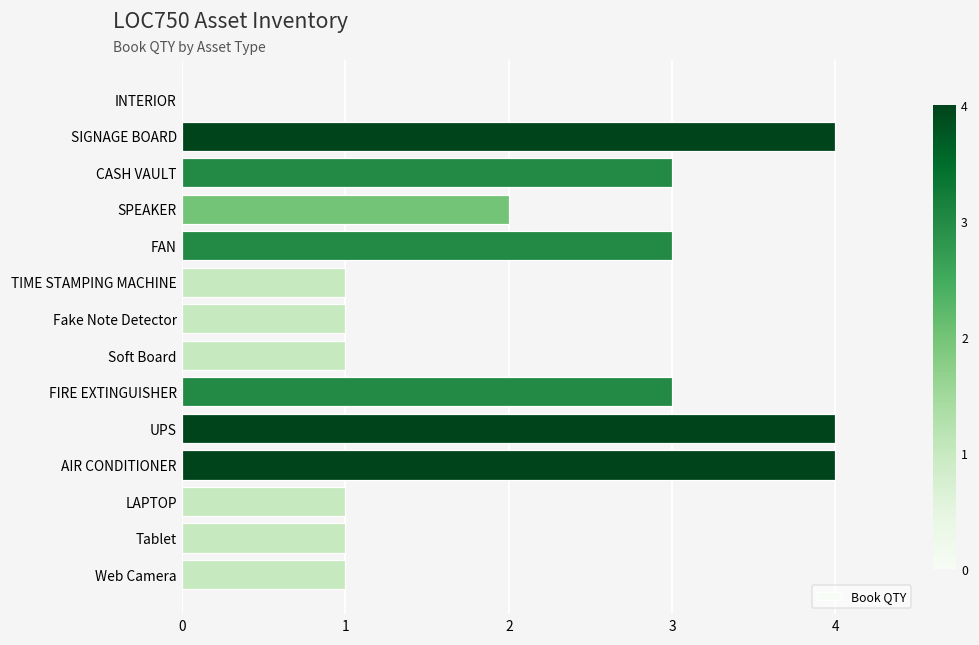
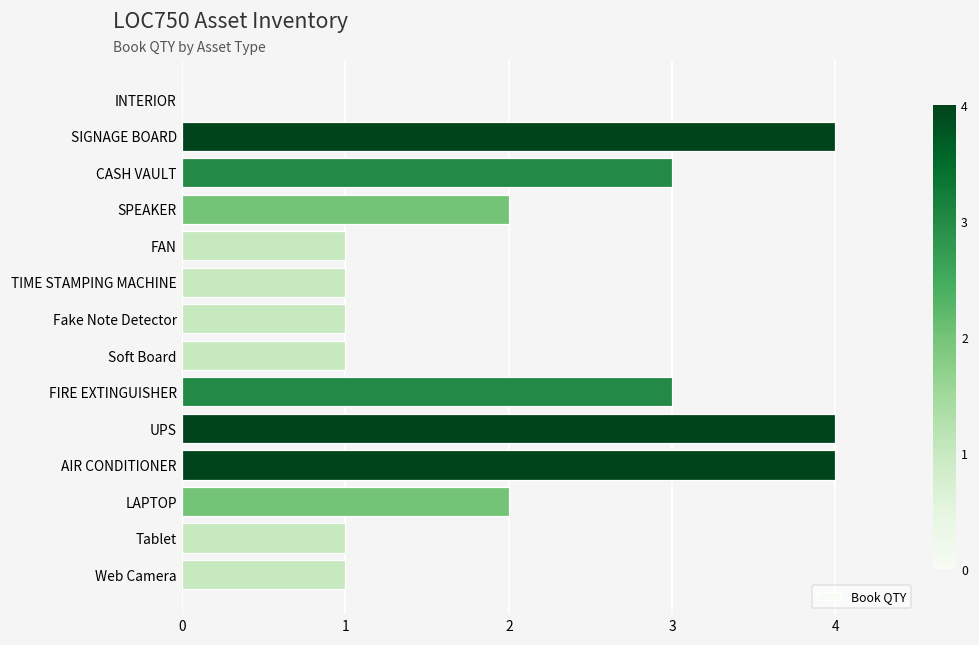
FAN: 3 -> 1
LAPTOP: 1 -> 2
